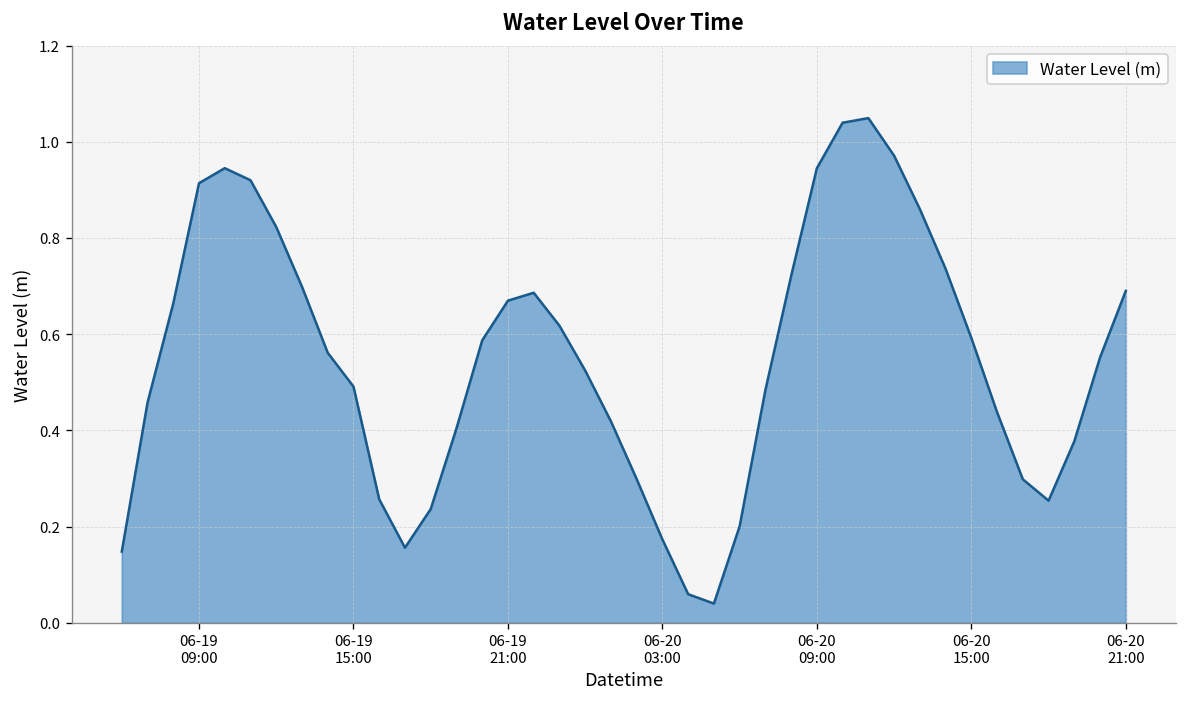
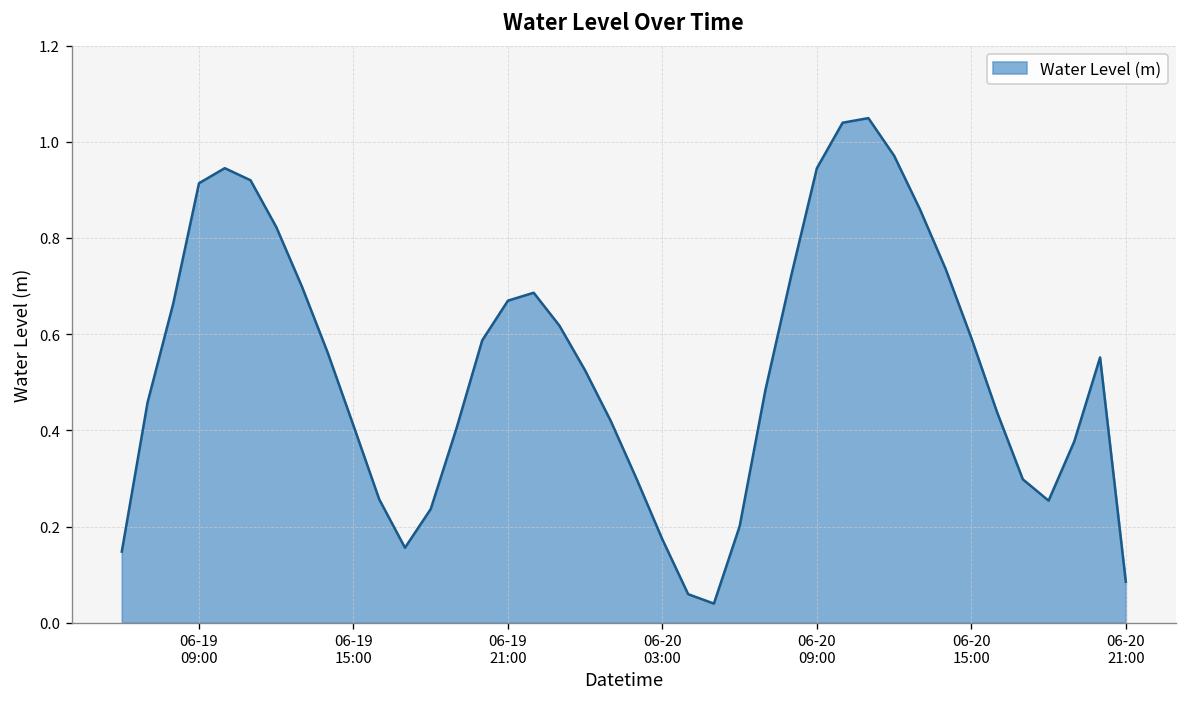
06-19 15:00: 0.49 -> 0.41
06-20 21:00: 0.69 -> 0.09
